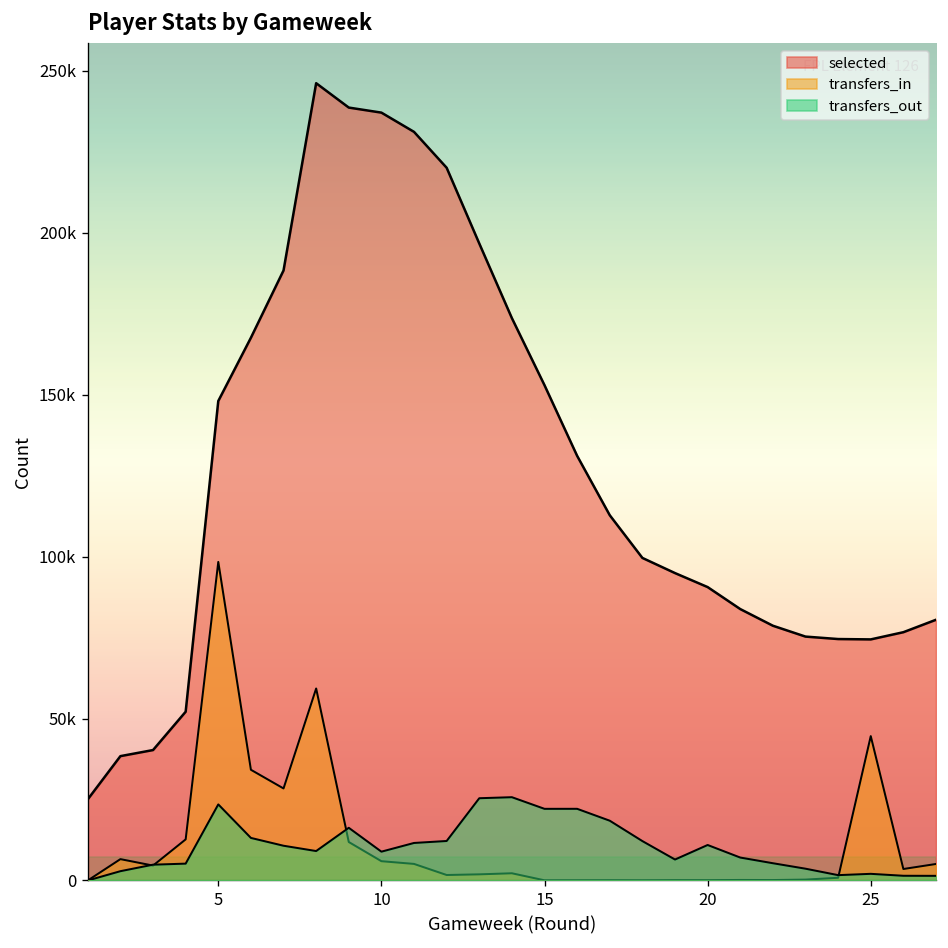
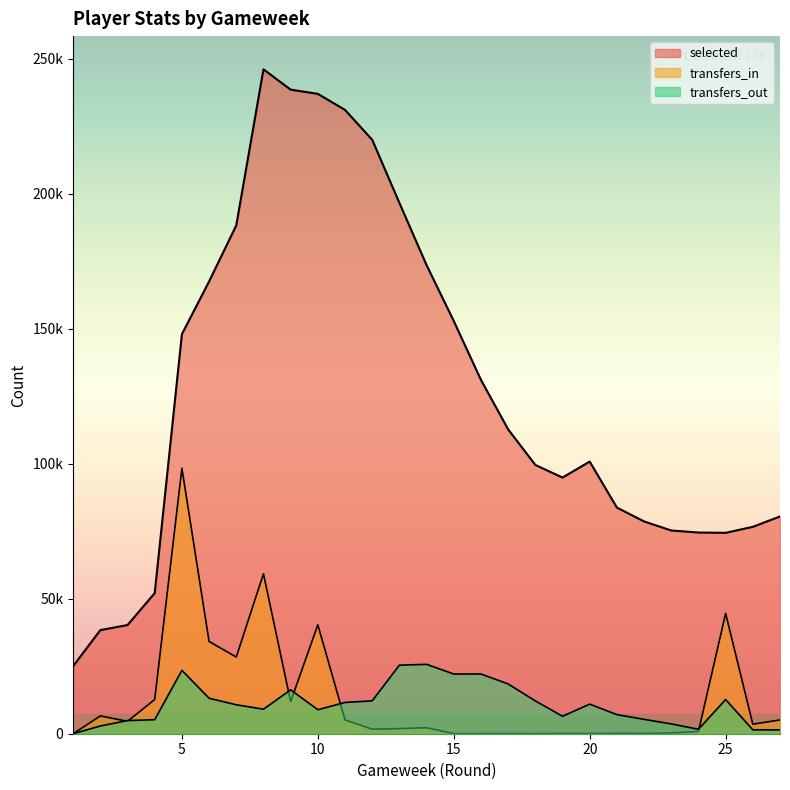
transfers_in, 10: 6000 -> 40000
selected, 20: 91000 -> 101000
transfers_out, 25: 2000 -> 13000
